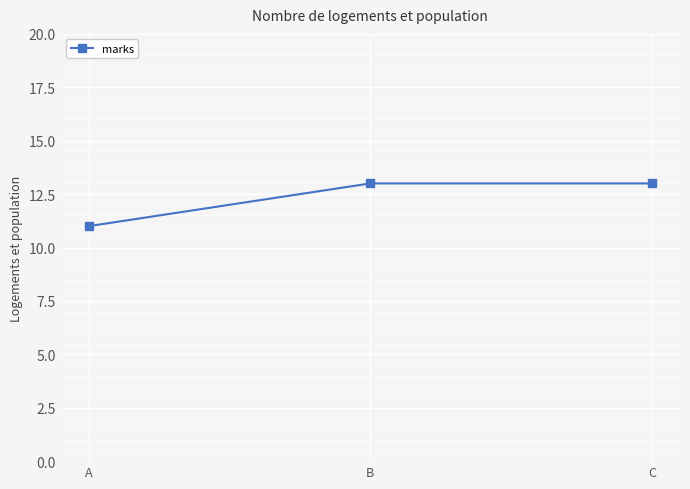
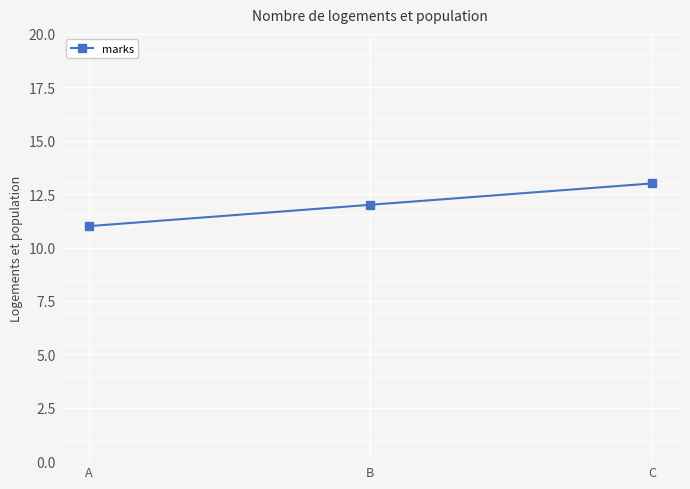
B: 13 -> 12
